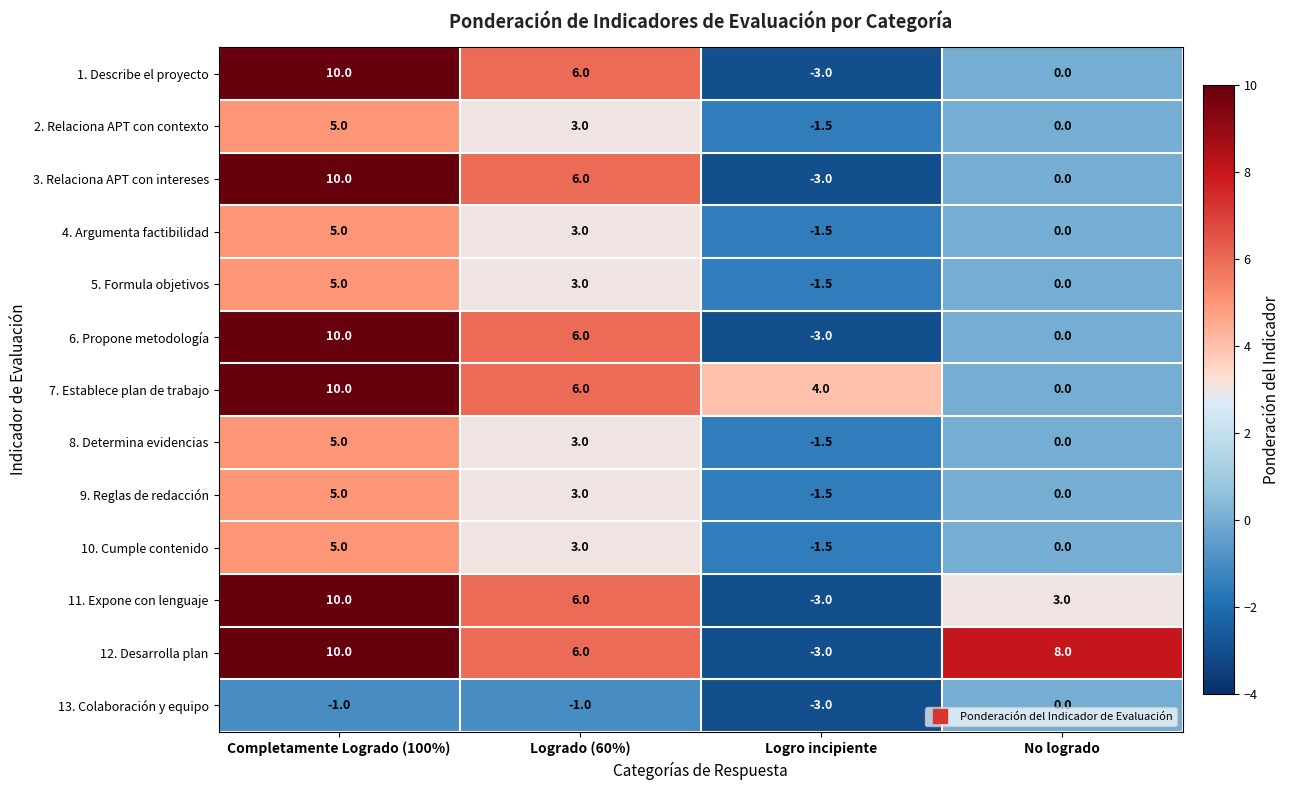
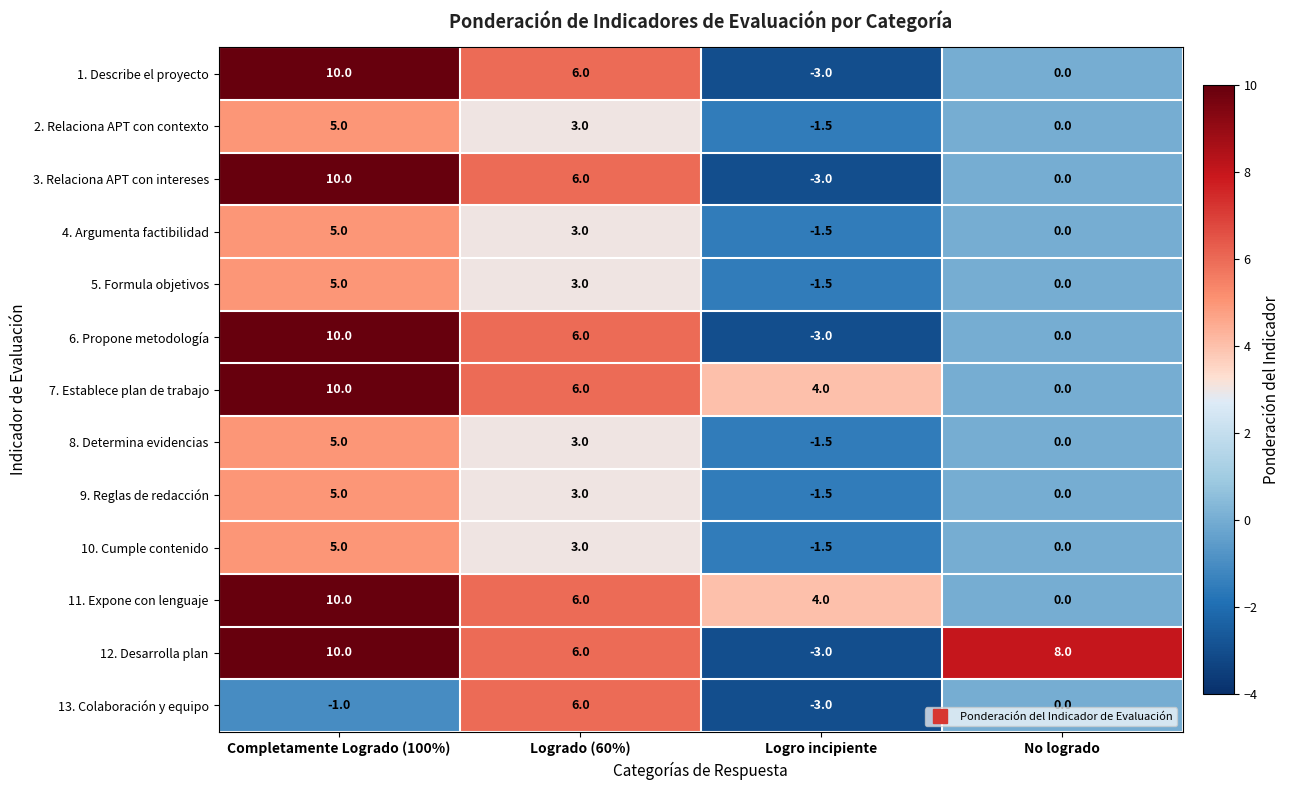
11. Expone con lenguaje, Logro incipiente: -3.0 -> 4.0
11. Expone con lenguaje, No logrado: 3.0 -> 0.0
13. Colaboración y equipo, Logrado (60%): -1.0 -> 6.0
